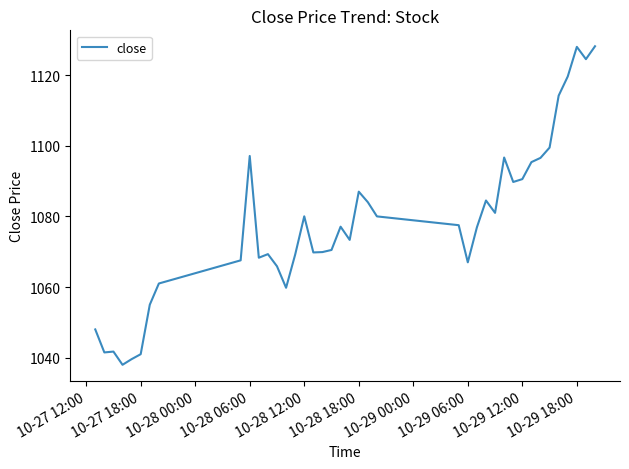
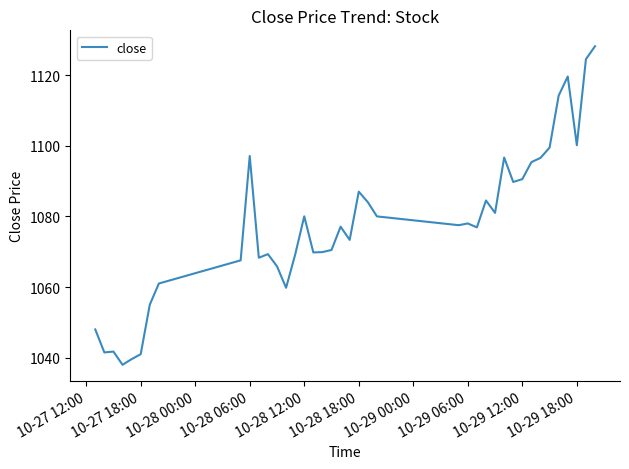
10-29 06:00: 1067 -> 1078
10-29 18:00: 1128 -> 1100
